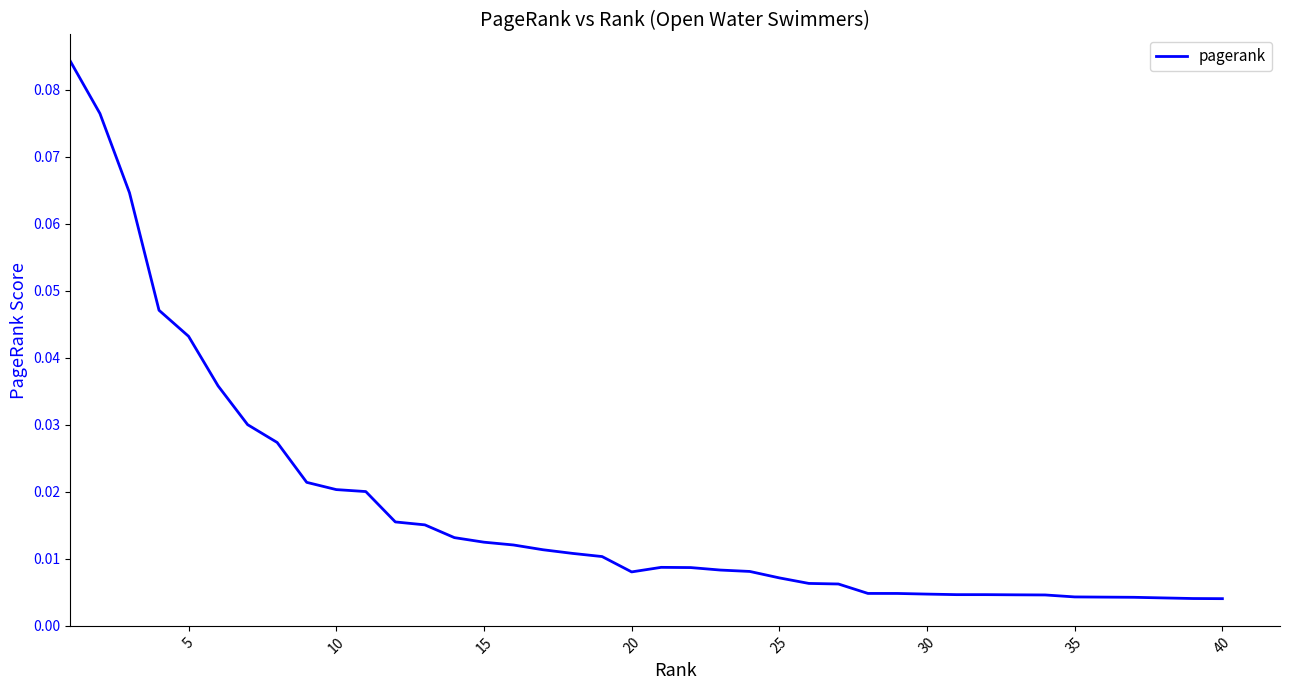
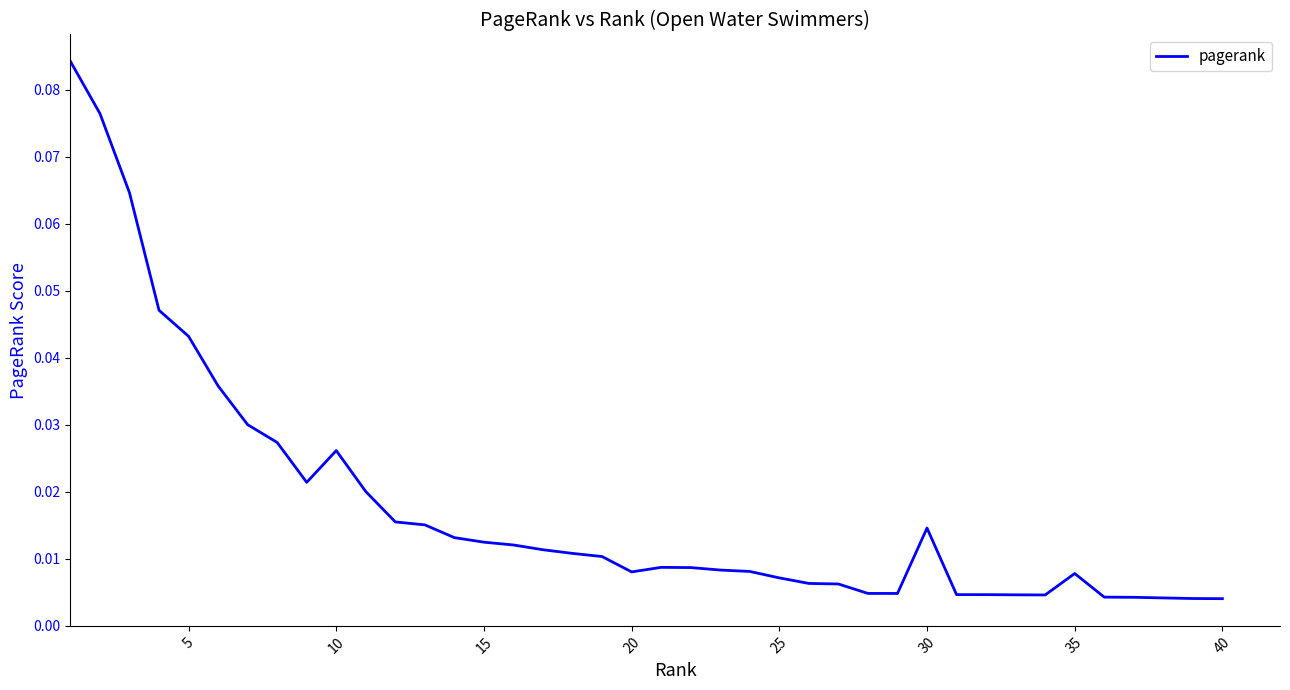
10: 0.020 -> 0.026
30: 0.005 -> 0.015
35: 0.004 -> 0.008
